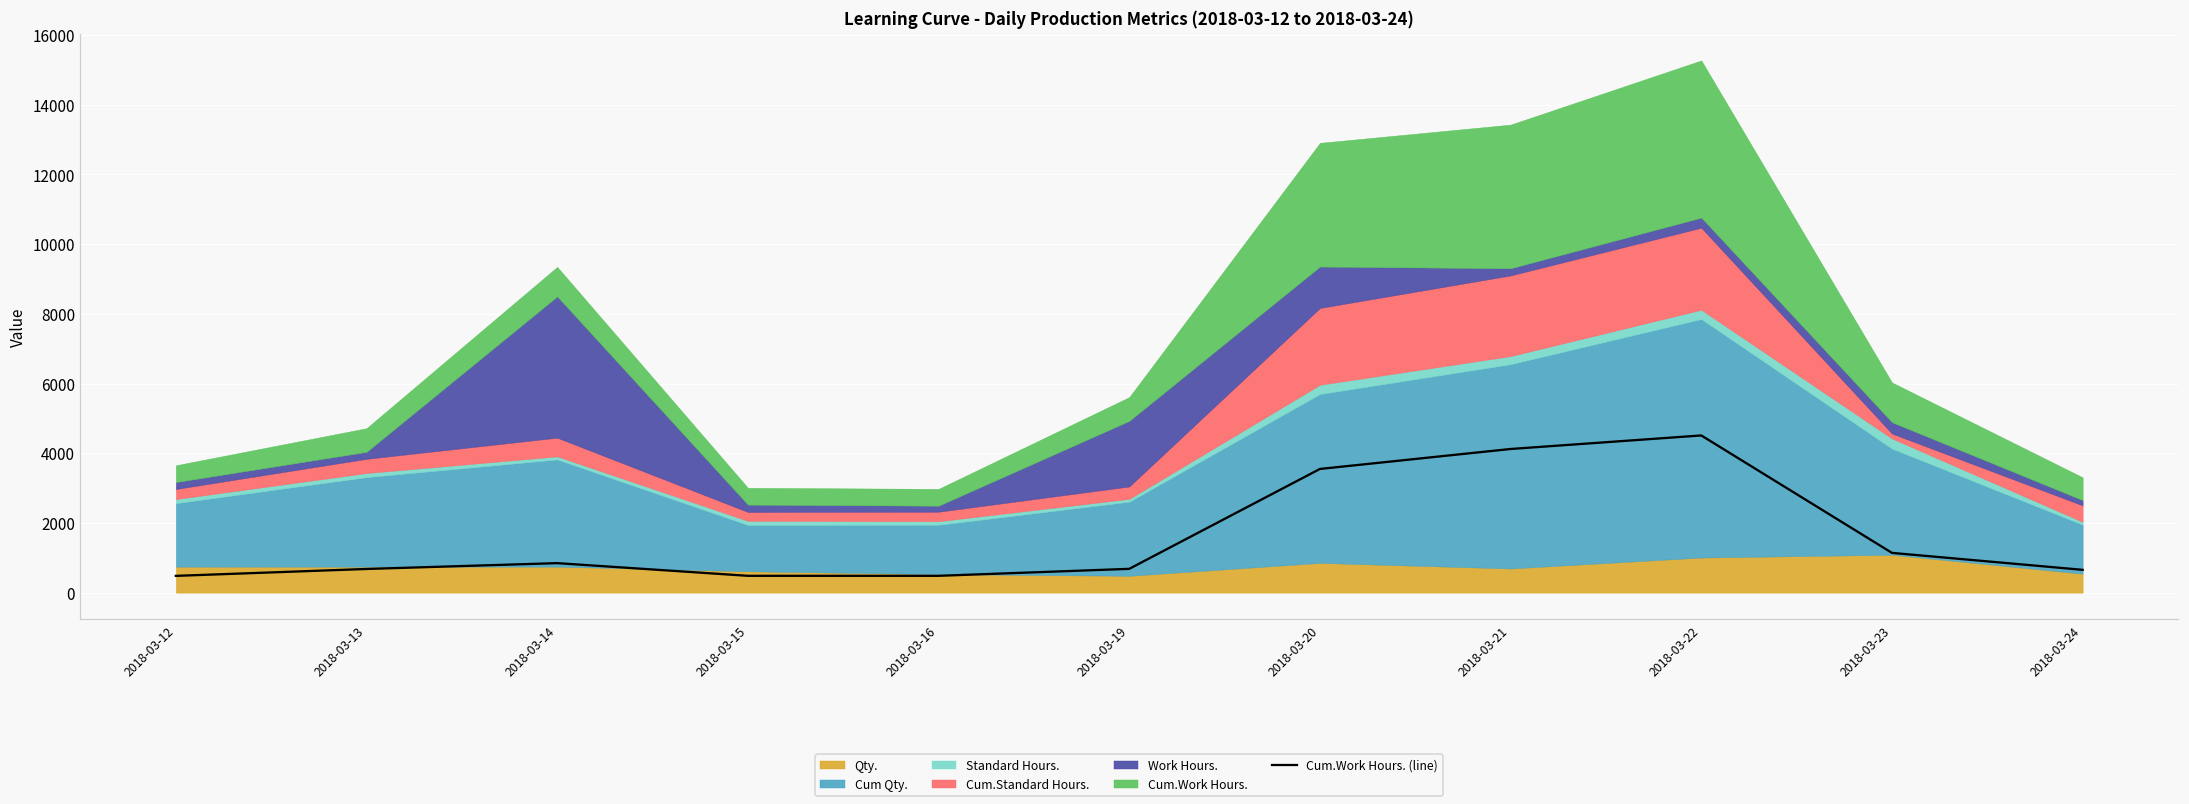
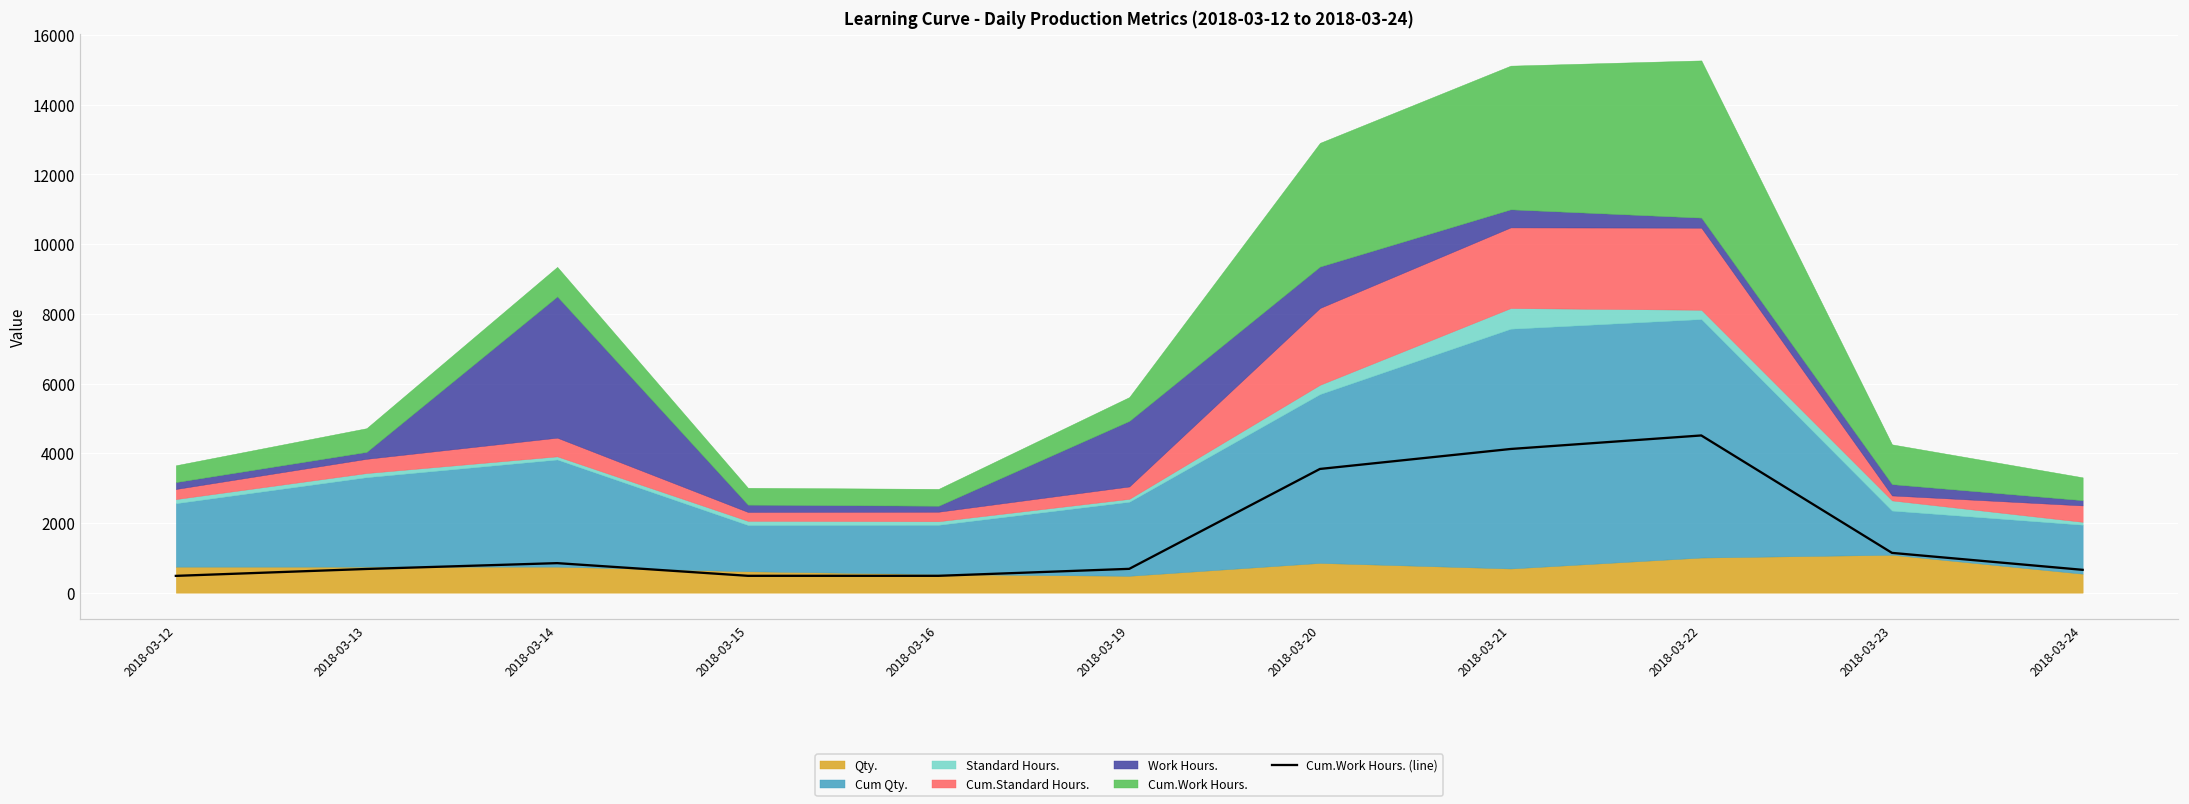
Cum Qty., 2018-03-21: 5900 -> 6900
Standard Hours., 2018-03-21: 200 -> 600
Work Hours., 2018-03-21: 200 -> 500
Cum Qty., 2018-03-23: 3000 -> 1300
